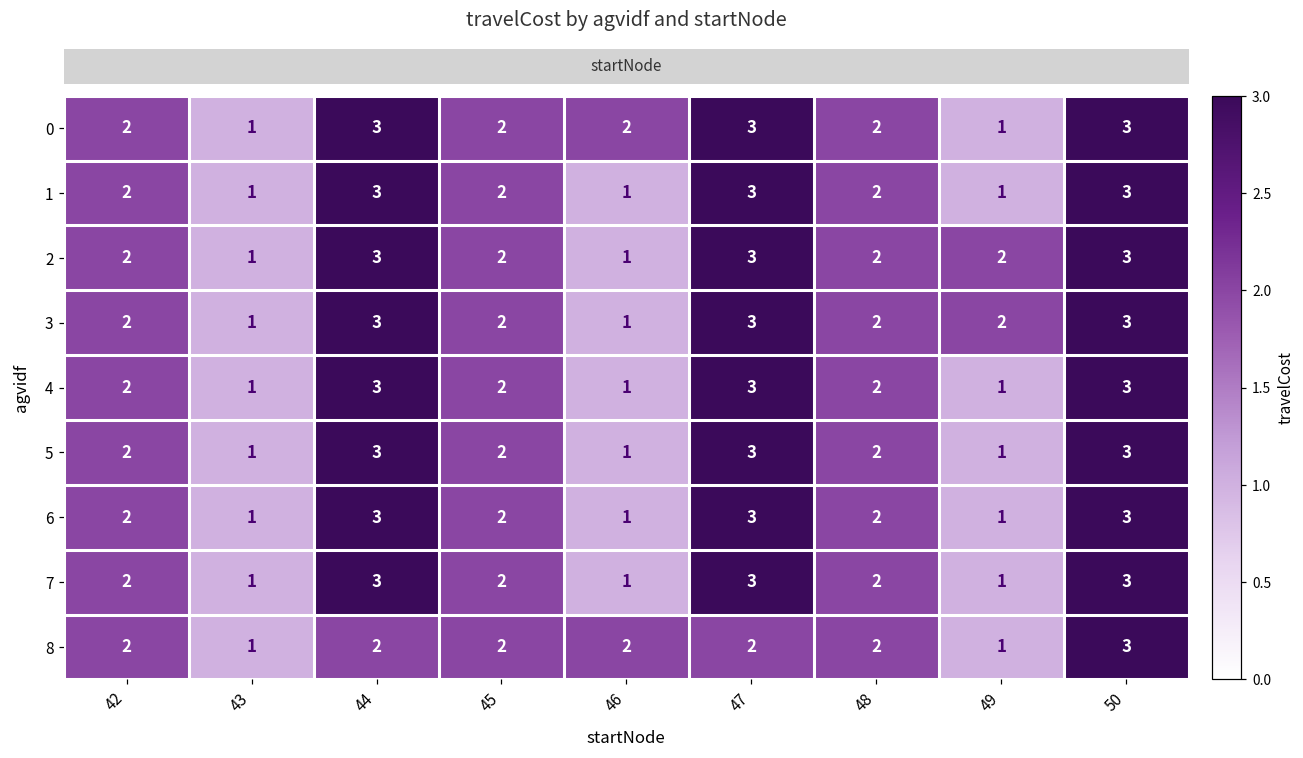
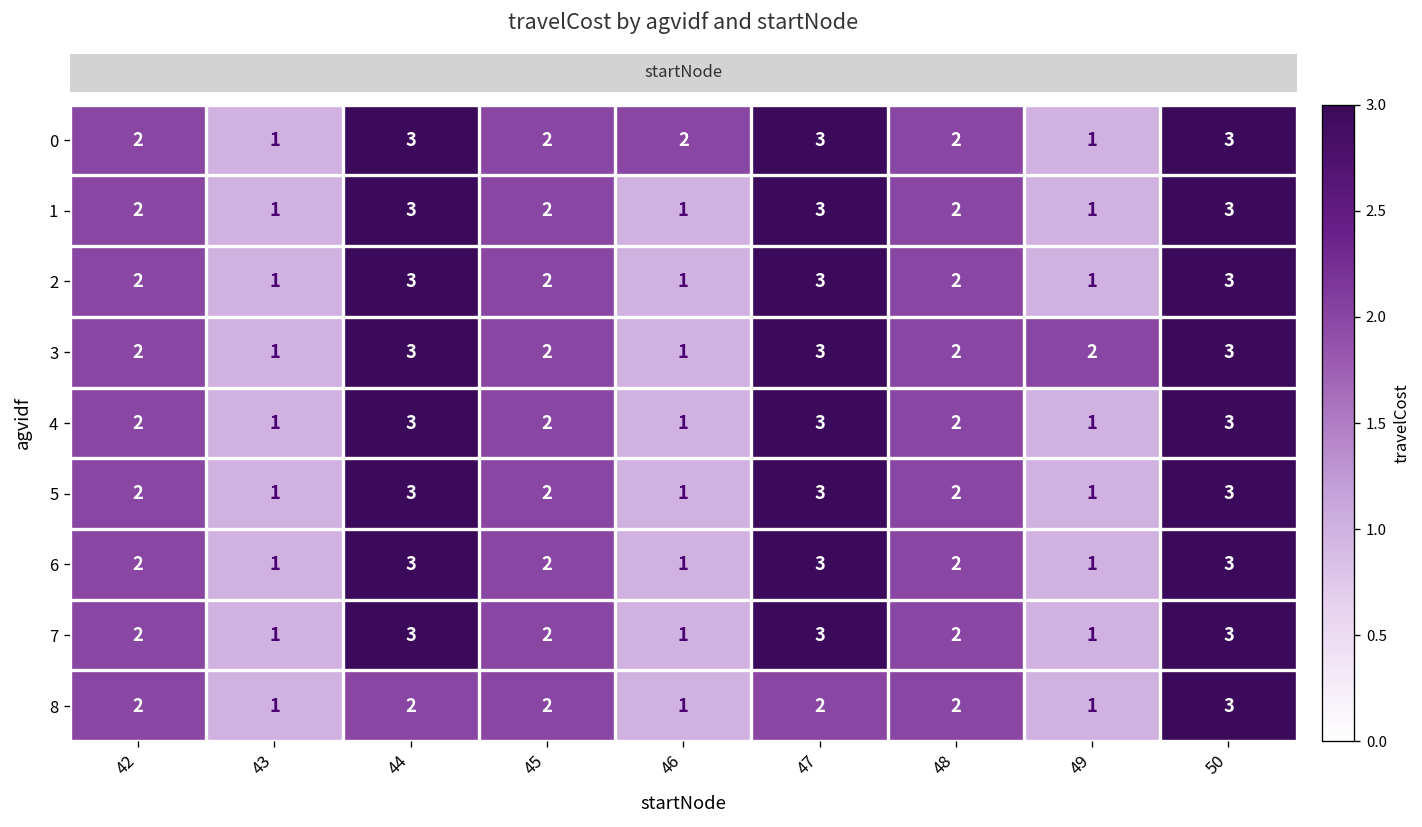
2, 49: 2 -> 1
8, 46: 2 -> 1
